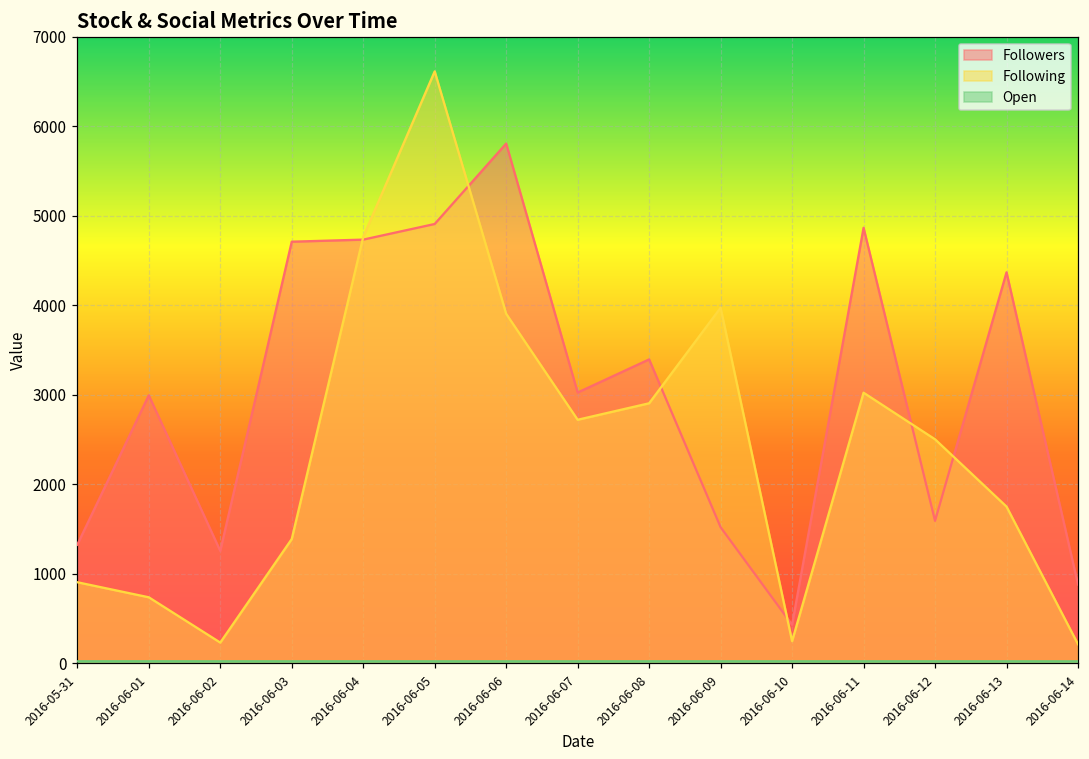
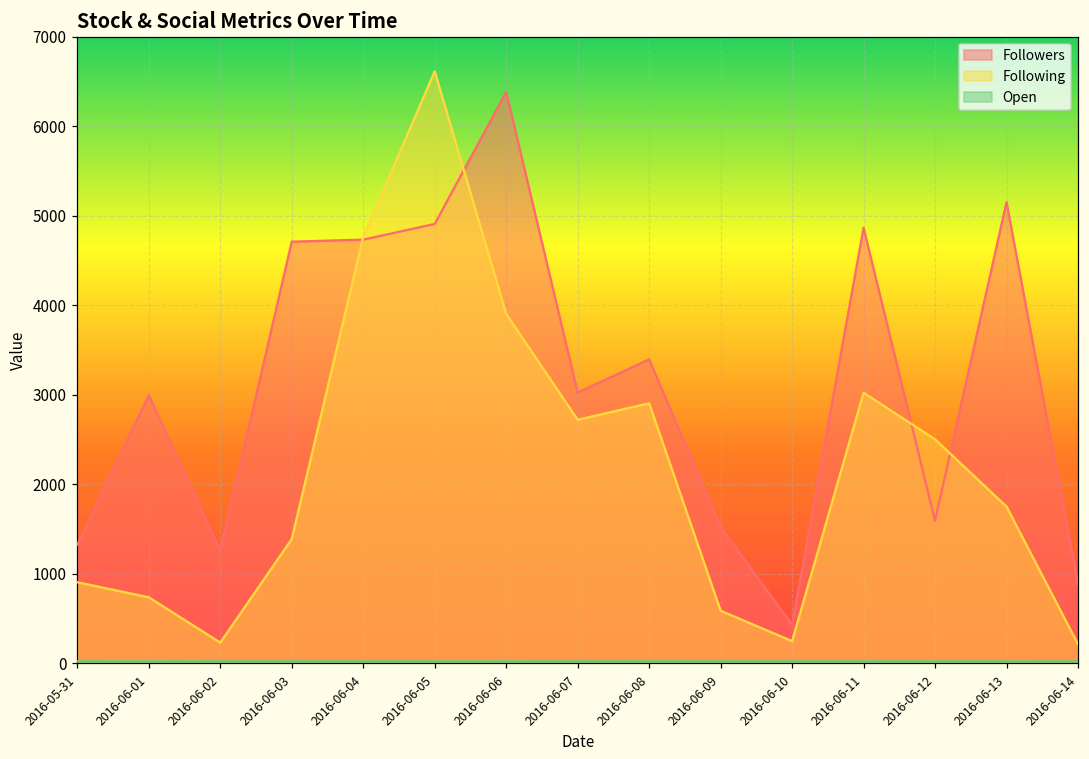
Followers, 2016-06-06: 5800 -> 6400
Following, 2016-06-09: 4000 -> 600
Followers, 2016-06-13: 4400 -> 5200
